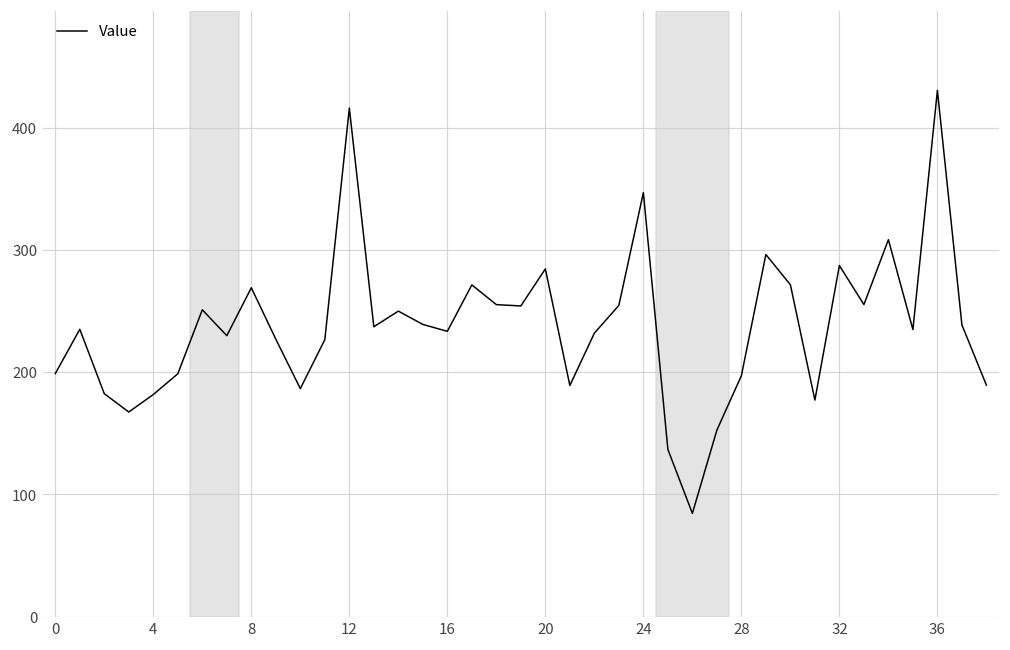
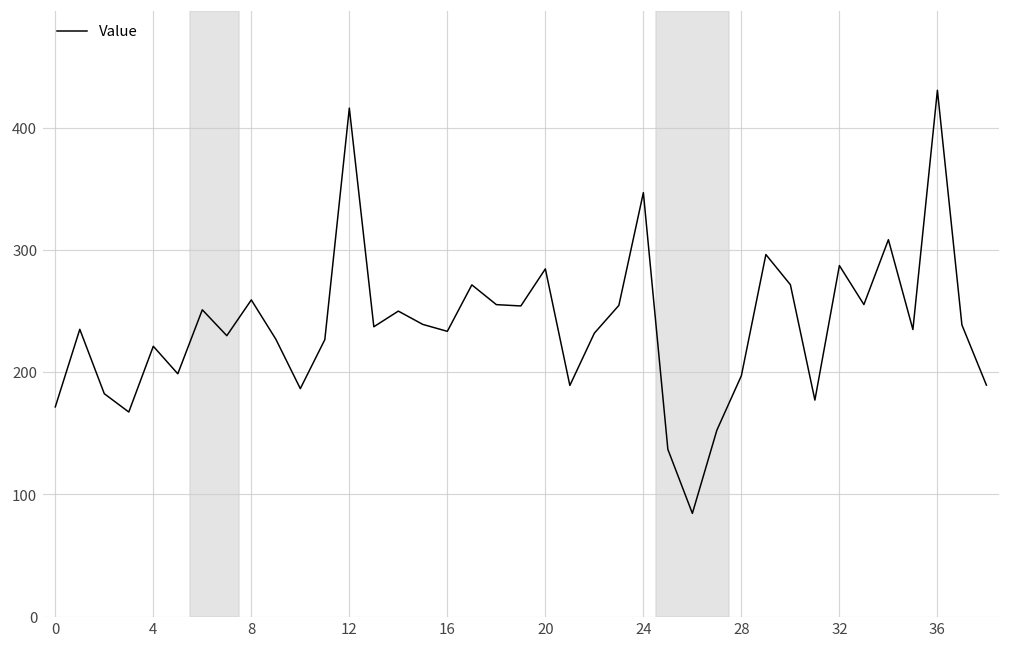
0: 199 -> 172
4: 182 -> 221
8: 269 -> 259
